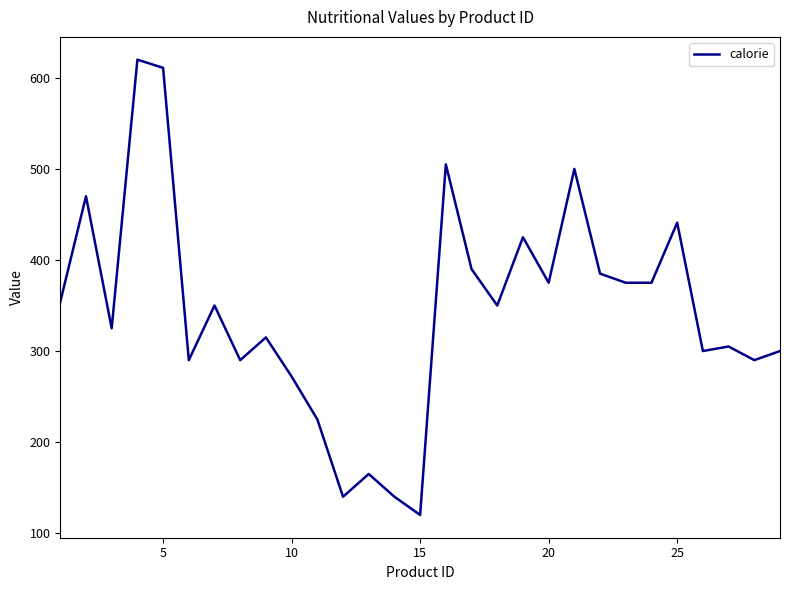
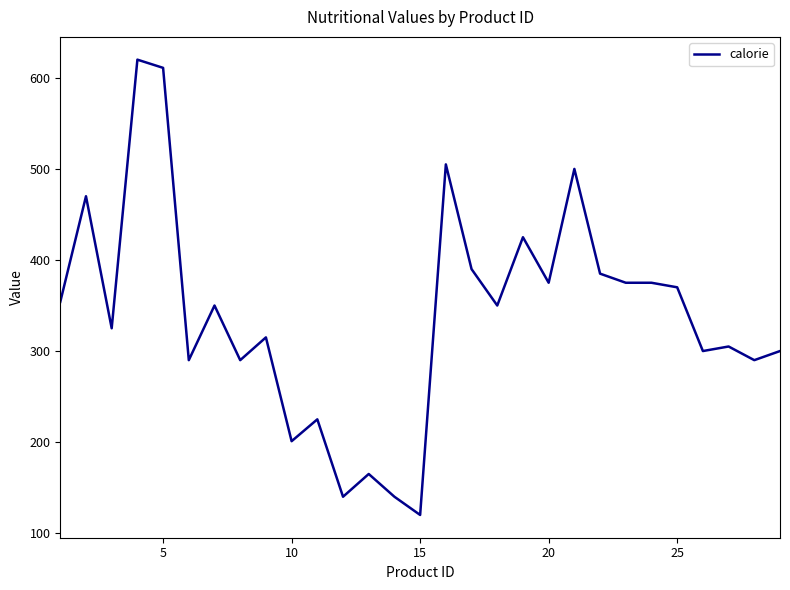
10: 270 -> 200
25: 440 -> 370
